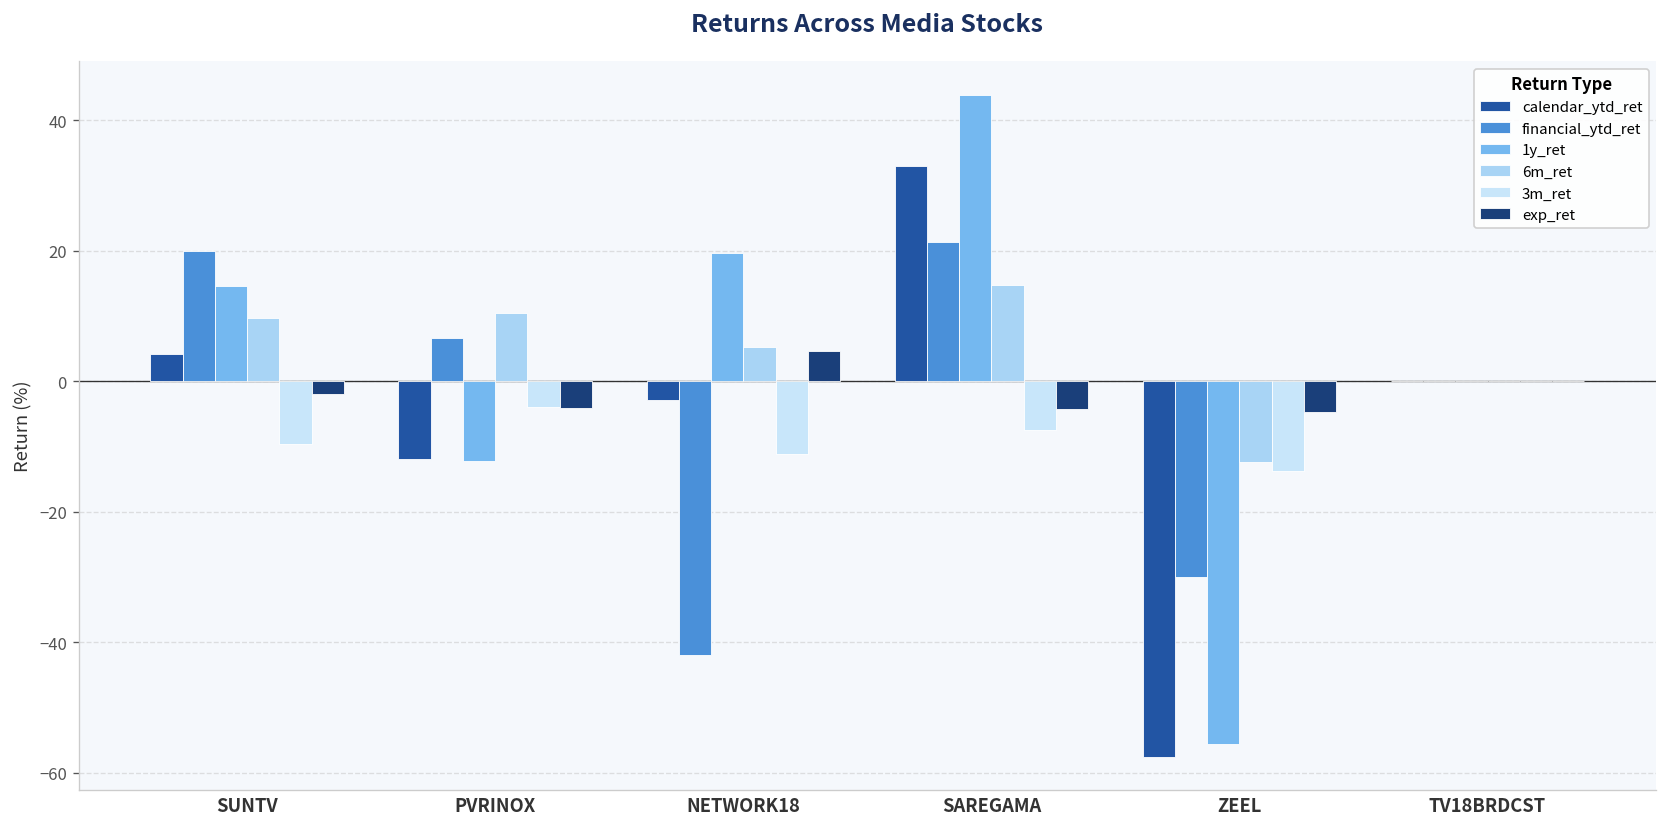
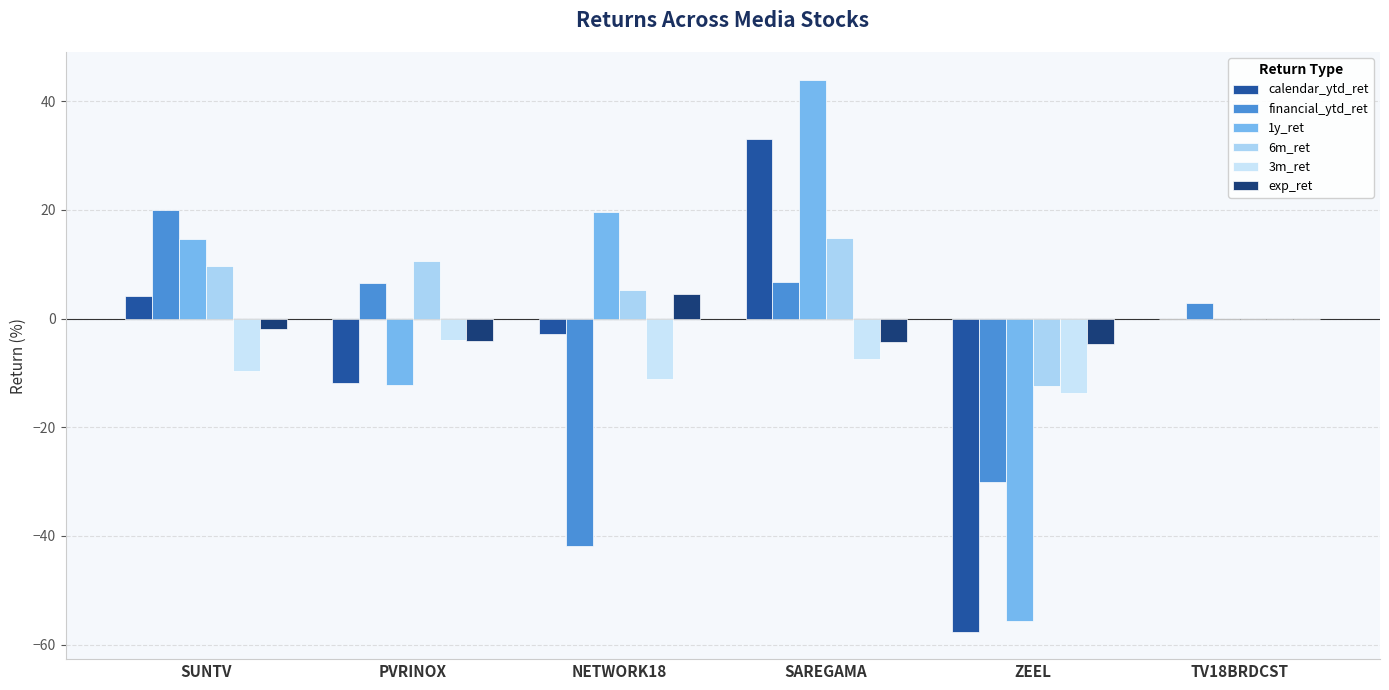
financial_ytd_ret, SAREGAMA: 21 -> 7
financial_ytd_ret, TV18BRDCST: 0 -> 3
